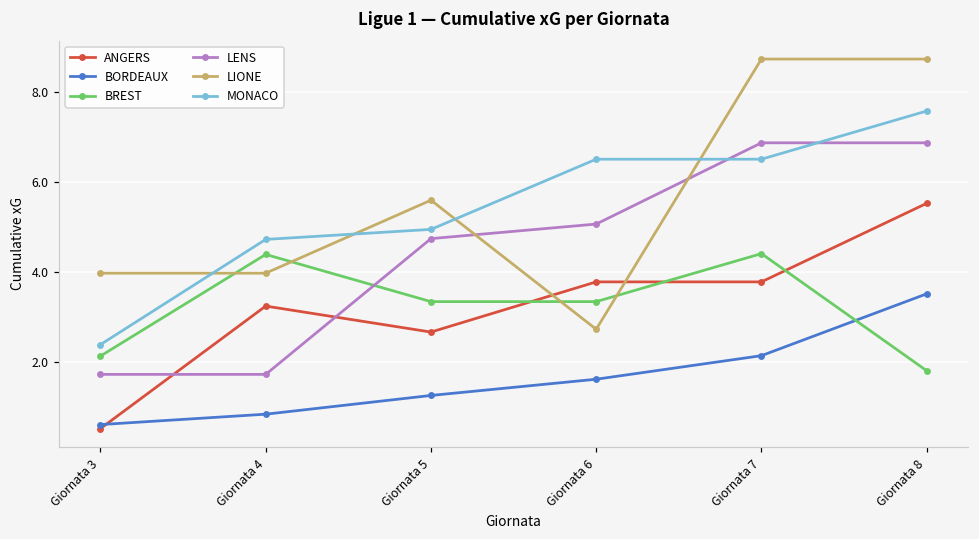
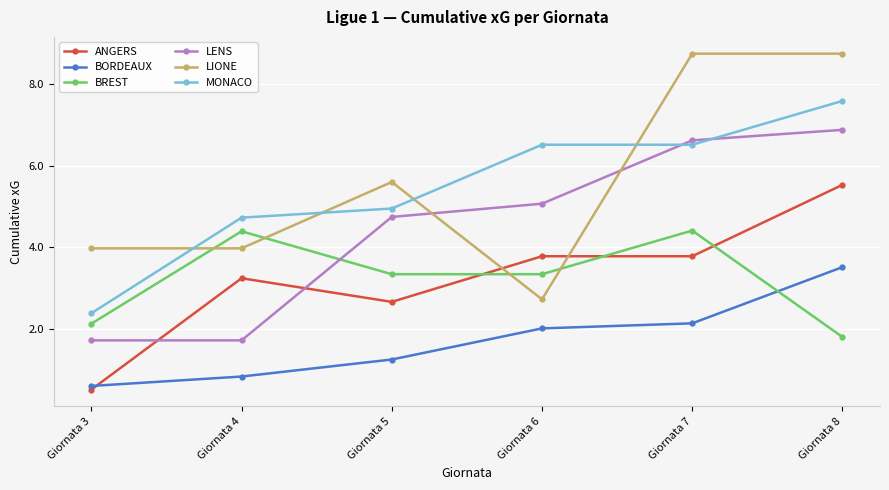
BORDEAUX, Giornata 6: 1.6 -> 2.0
LENS, Giornata 7: 6.9 -> 6.6
